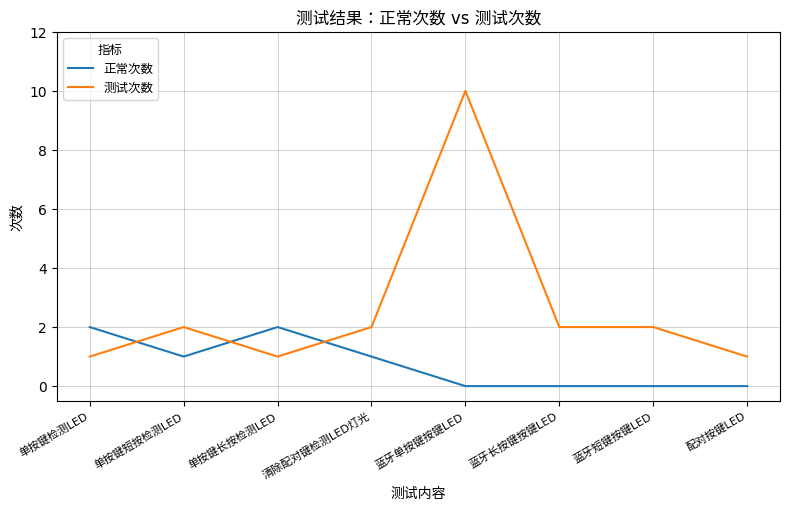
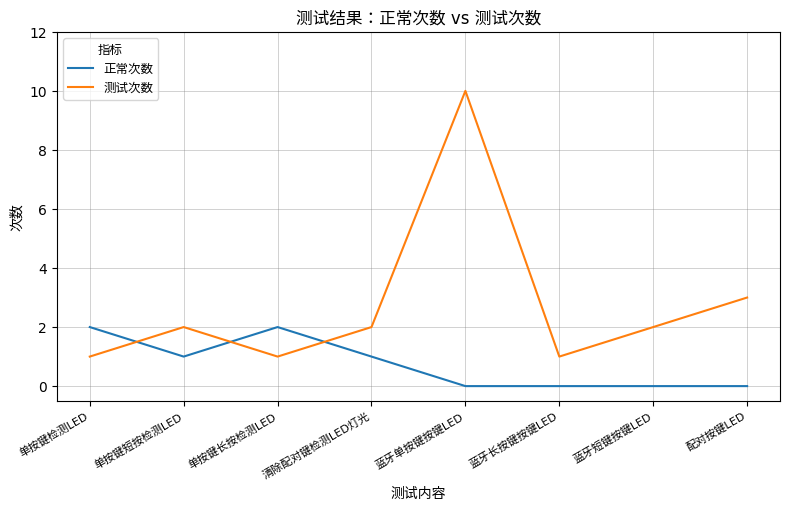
测试次数, 蓝牙长按键按键LED: 2 -> 1
测试次数, 配对按键LED: 1 -> 3
